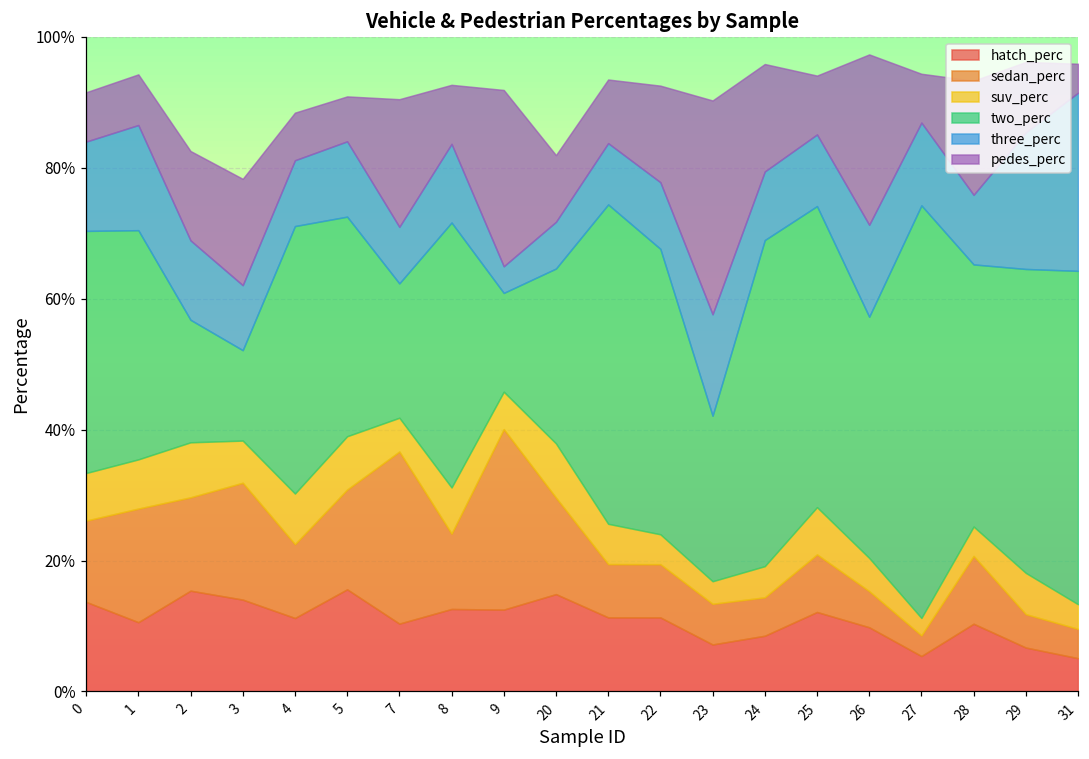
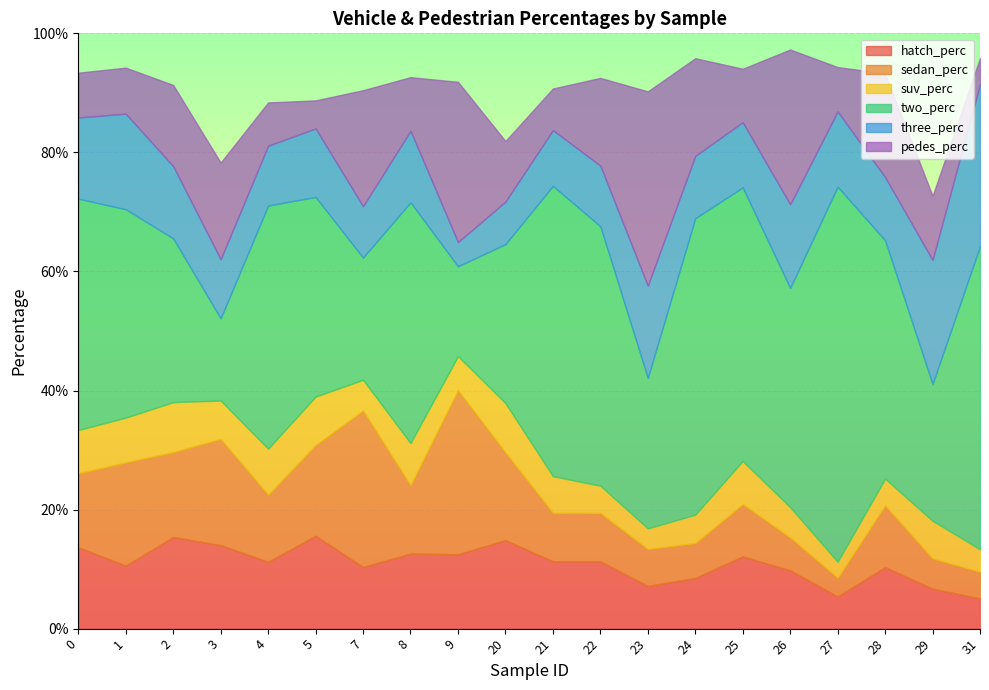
two_perc, 0: 37% -> 39%
two_perc, 2: 19% -> 28%
pedes_perc, 5: 7% -> 5%
pedes_perc, 21: 10% -> 7%
two_perc, 29: 46% -> 23%
